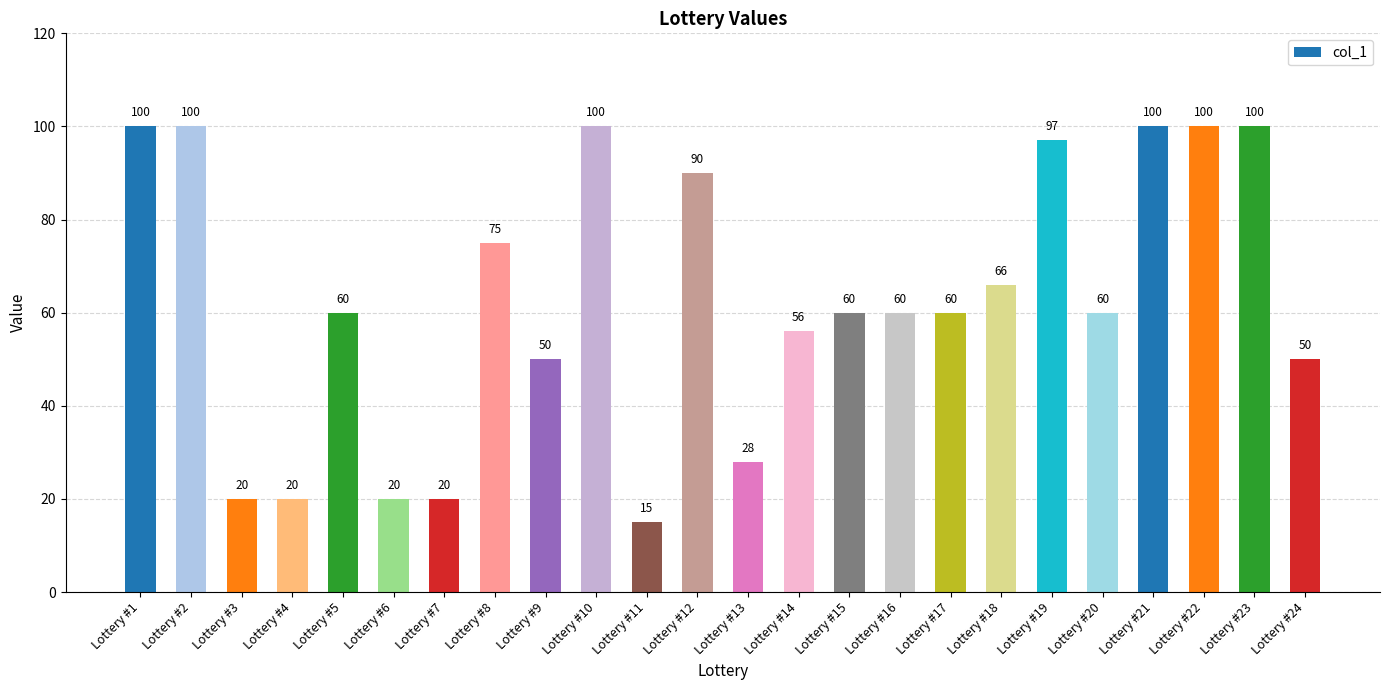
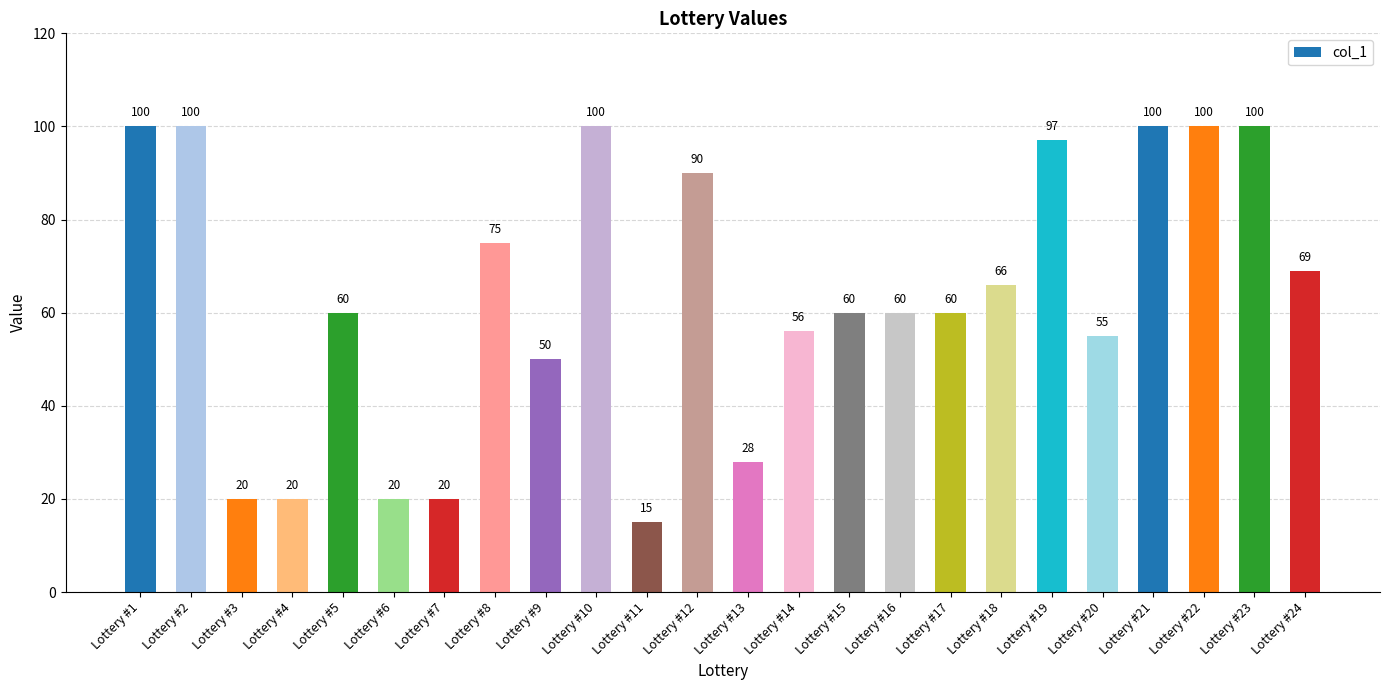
Lottery #20: 60 -> 55
Lottery #24: 50 -> 69
